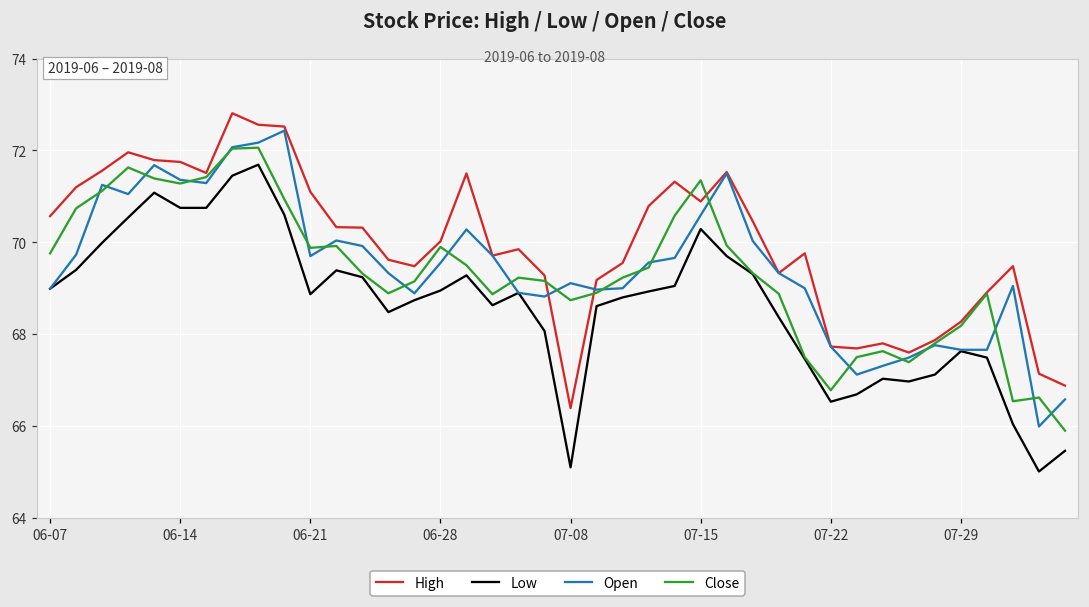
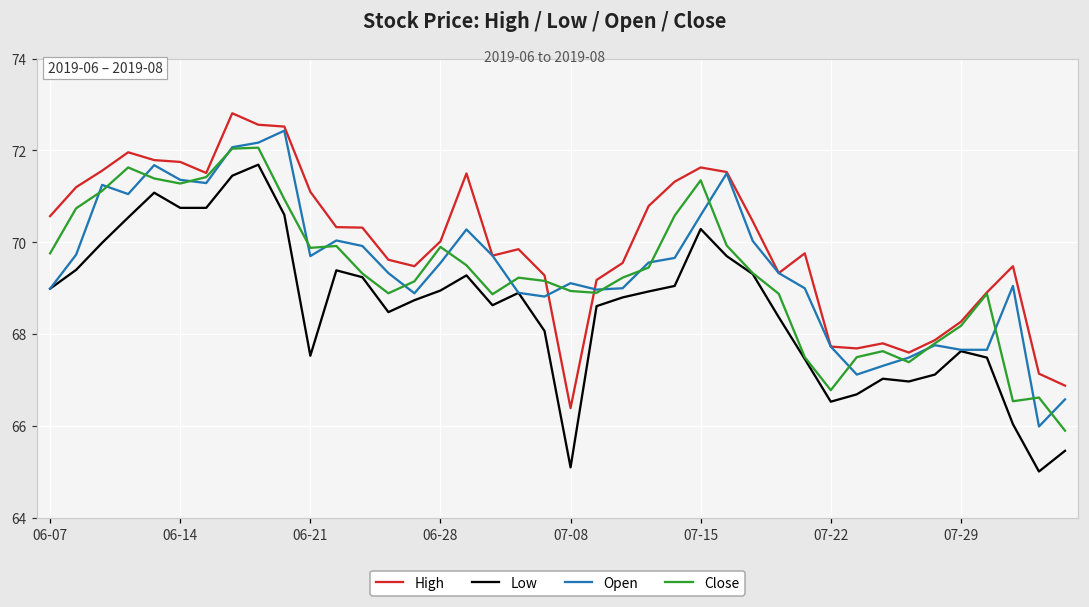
Low, 06-21: 68.9 -> 67.5
Close, 07-08: 68.7 -> 68.9
High, 07-15: 70.9 -> 71.6
